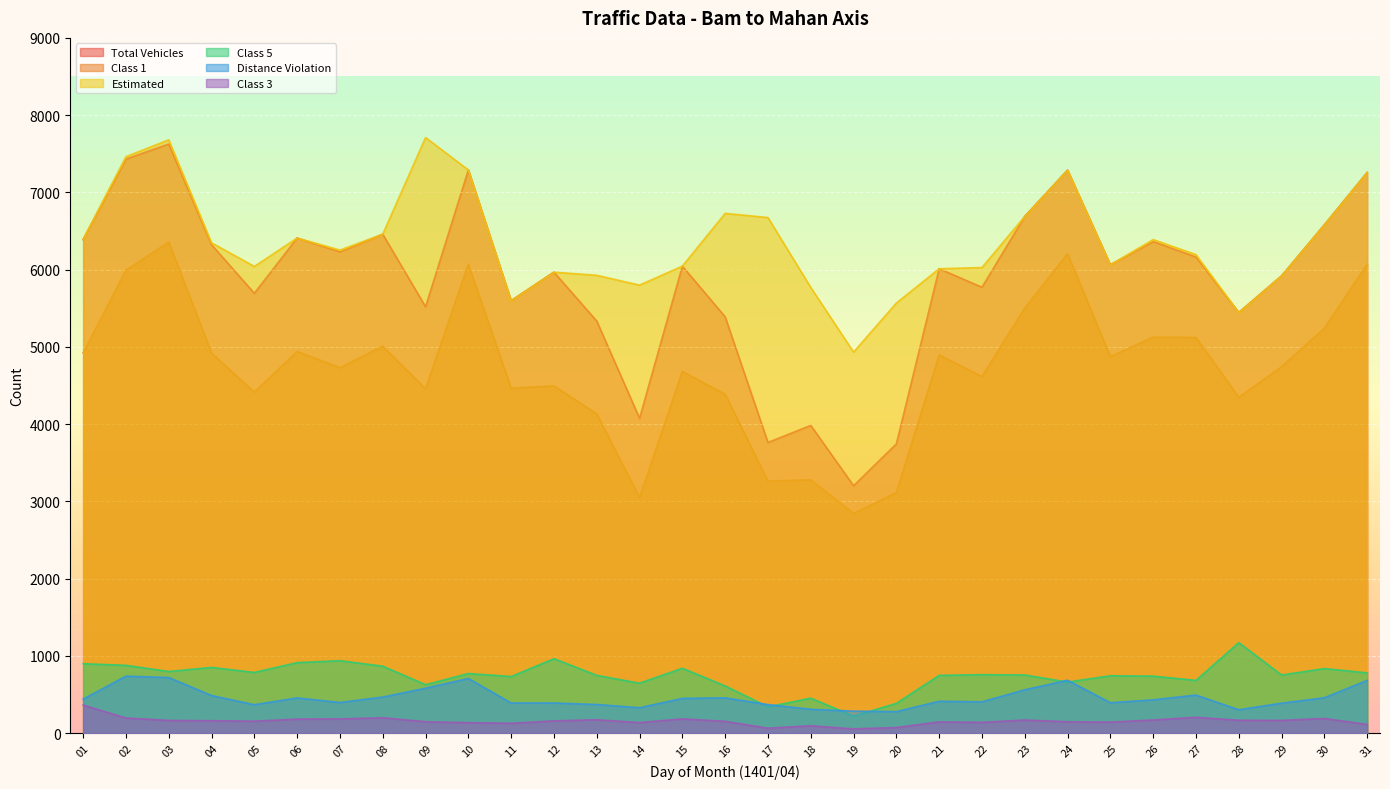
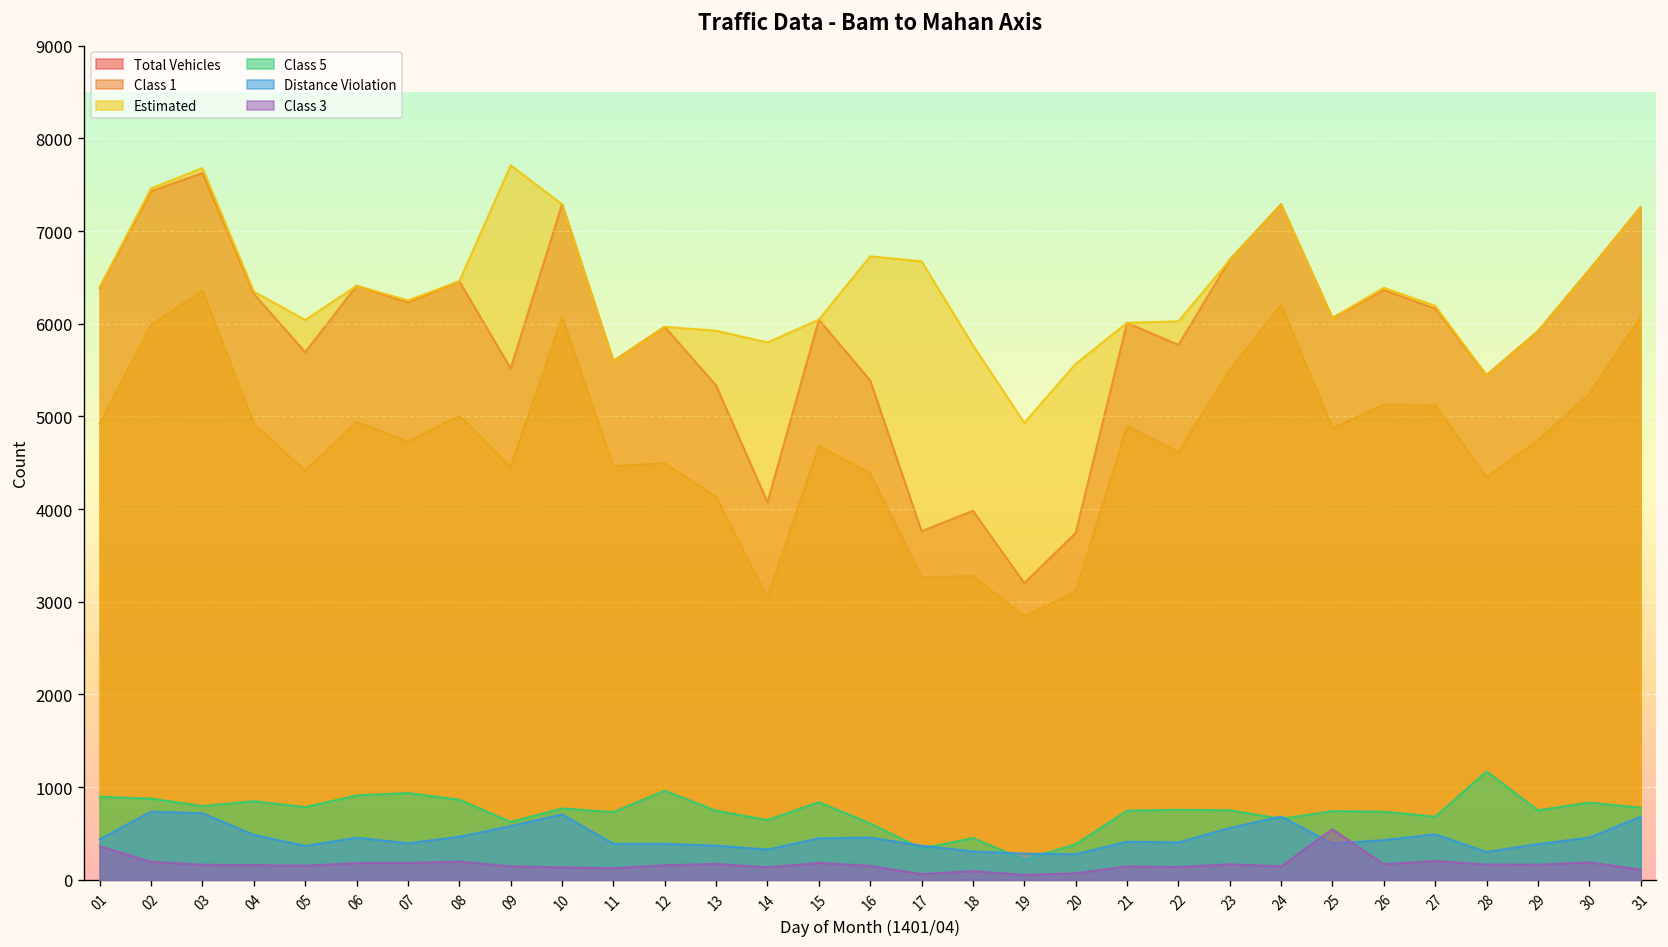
Class 3, 25: 100 -> 500
